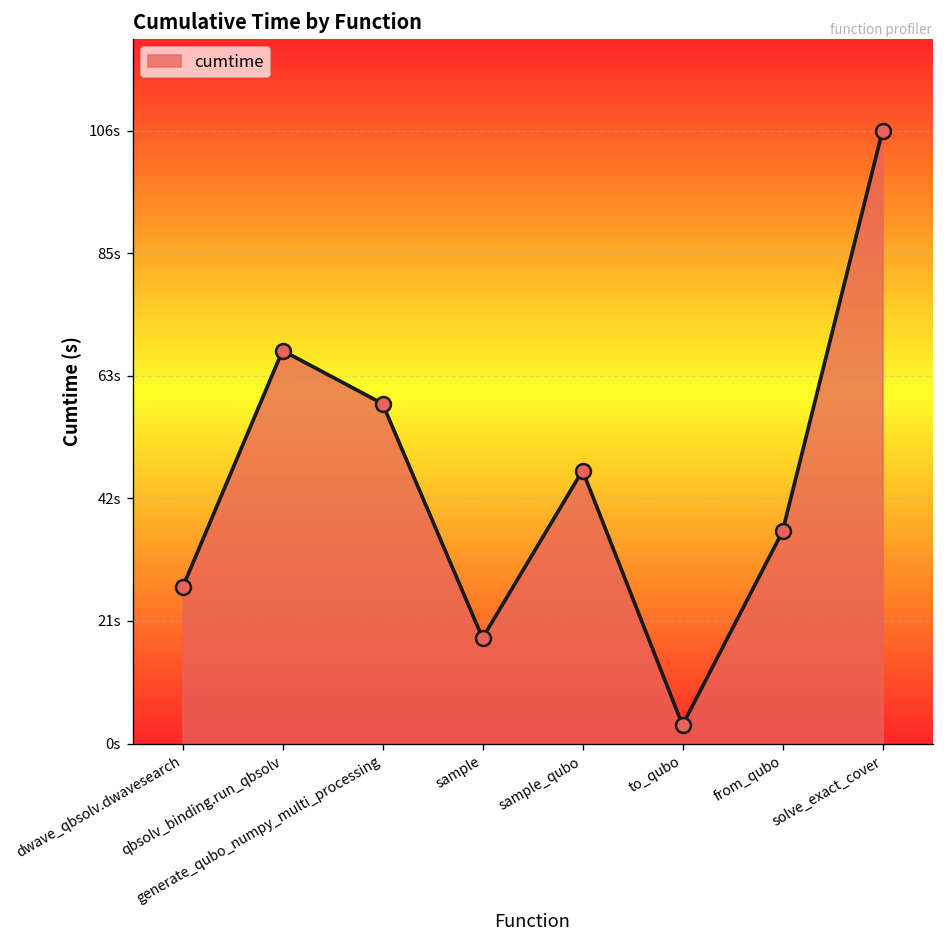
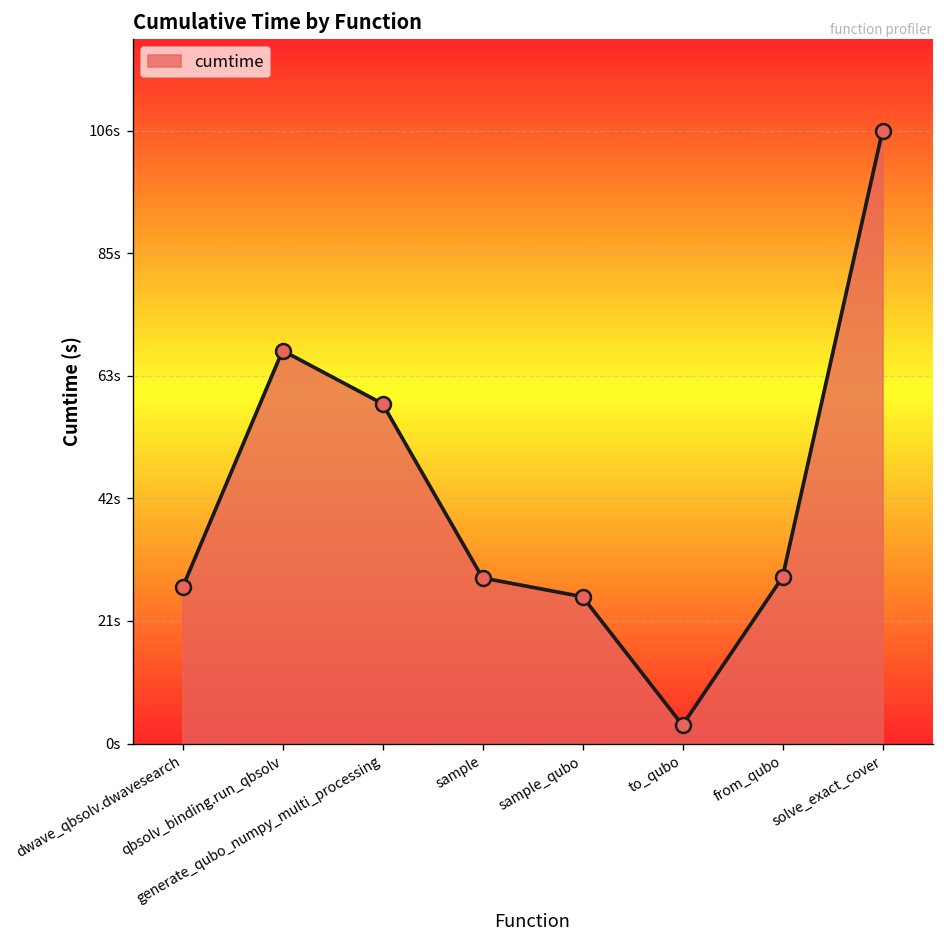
sample: 18s -> 29s
sample_qubo: 47s -> 25s
from_qubo: 37s -> 29s
